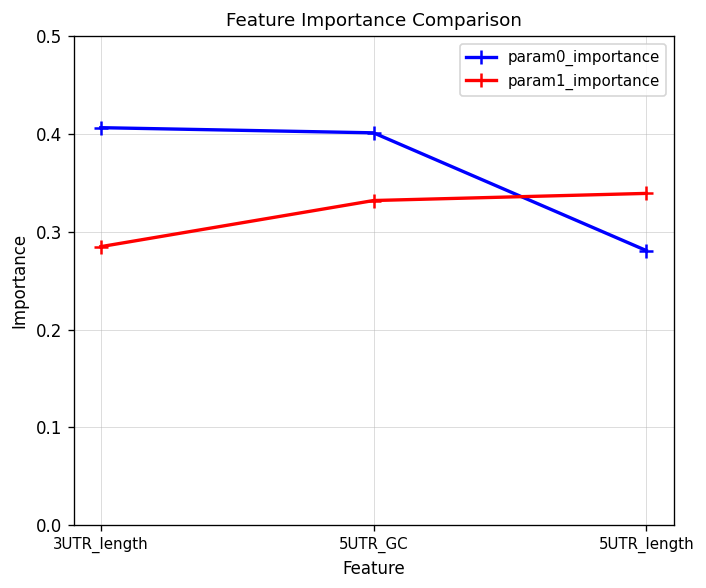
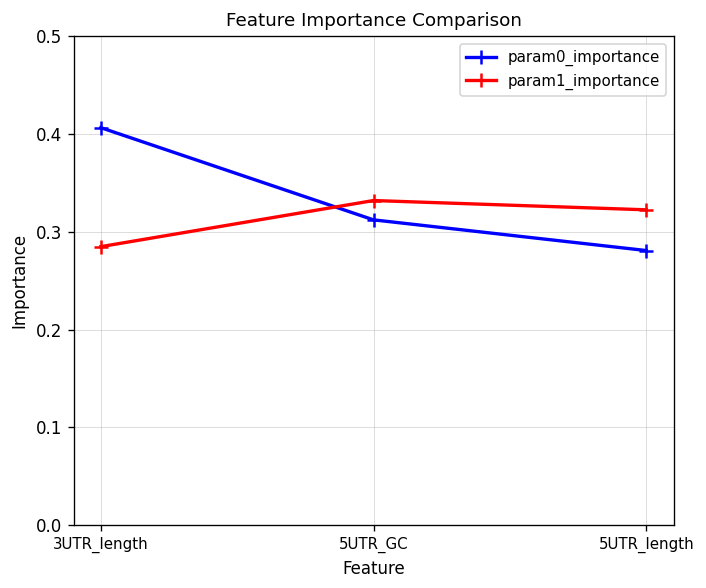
param0_importance, 5UTR_GC: 0.40 -> 0.31
param1_importance, 5UTR_length: 0.34 -> 0.32
